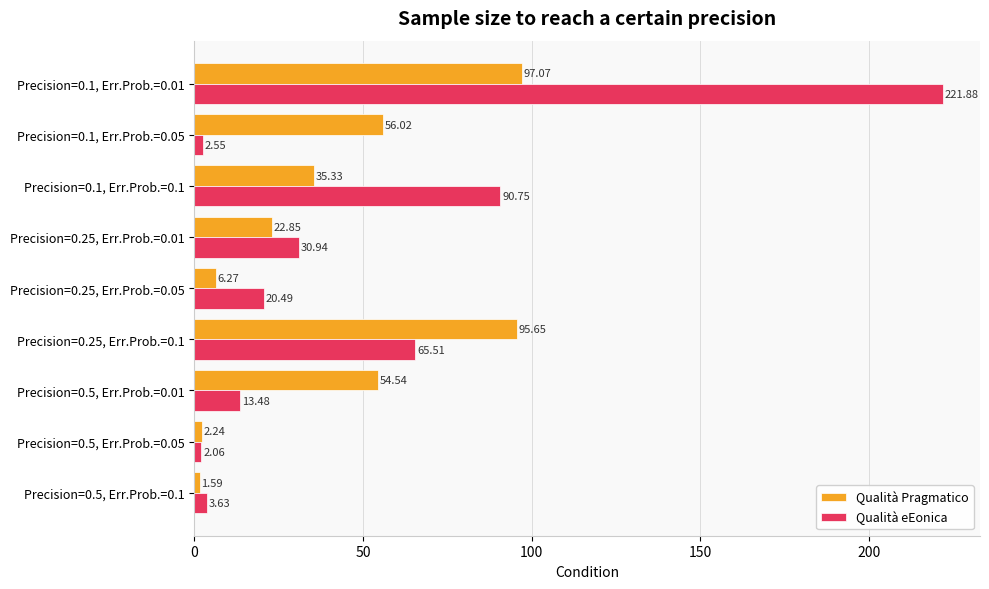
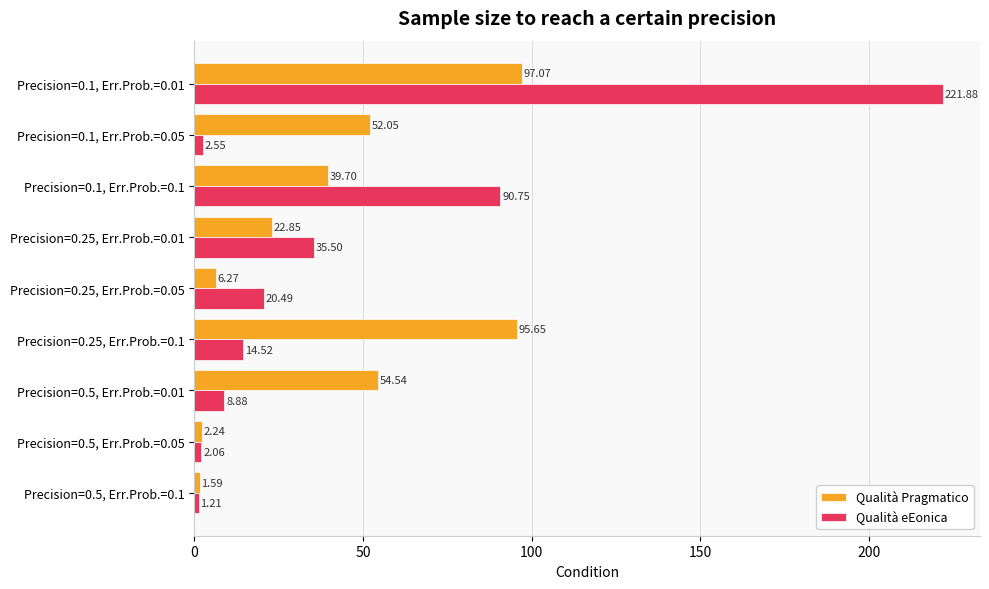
Qualità Pragmatico, Precision=0.1, Err.Prob.=0.05: 56.02 -> 52.05
Qualità Pragmatico, Precision=0.1, Err.Prob.=0.1: 35.33 -> 39.70
Qualità eEonica, Precision=0.25, Err.Prob.=0.01: 30.94 -> 35.50
Qualità eEonica, Precision=0.25, Err.Prob.=0.1: 65.51 -> 14.52
Qualità eEonica, Precision=0.5, Err.Prob.=0.01: 13.48 -> 8.88
Qualità eEonica, Precision=0.5, Err.Prob.=0.1: 3.63 -> 1.21
